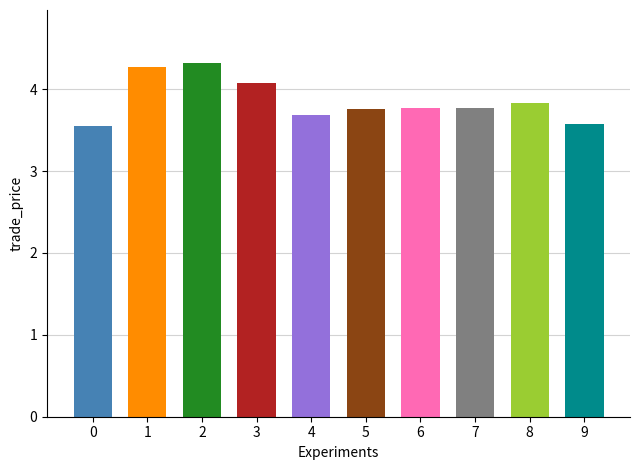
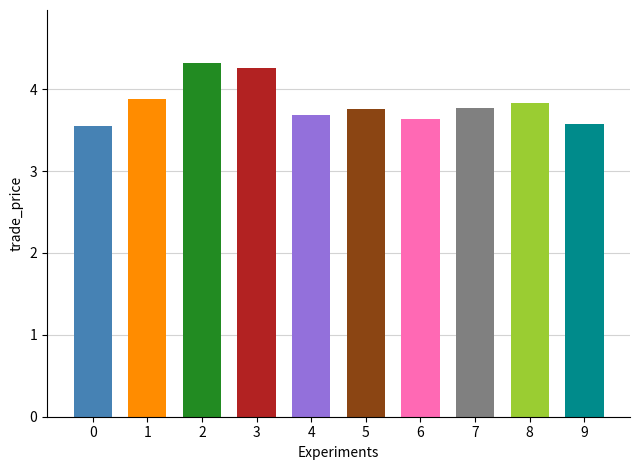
1: 4.3 -> 3.9
3: 4.1 -> 4.3
6: 3.8 -> 3.6
